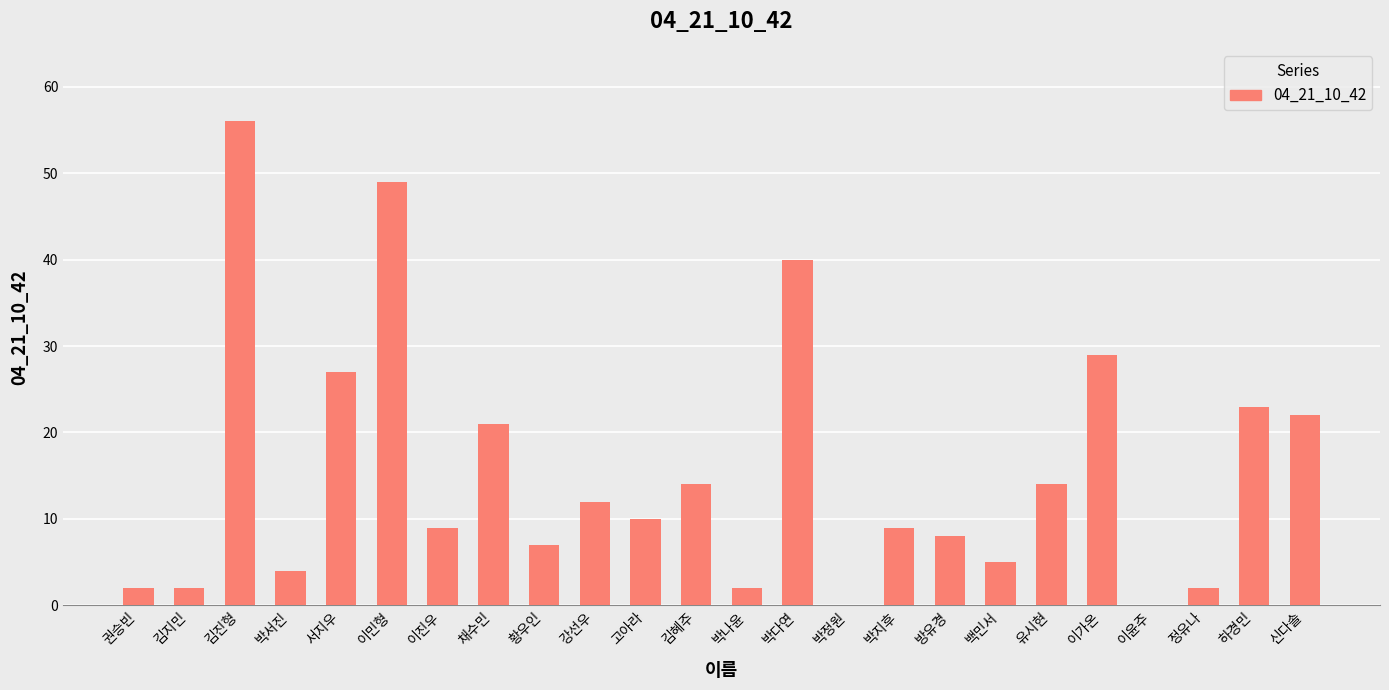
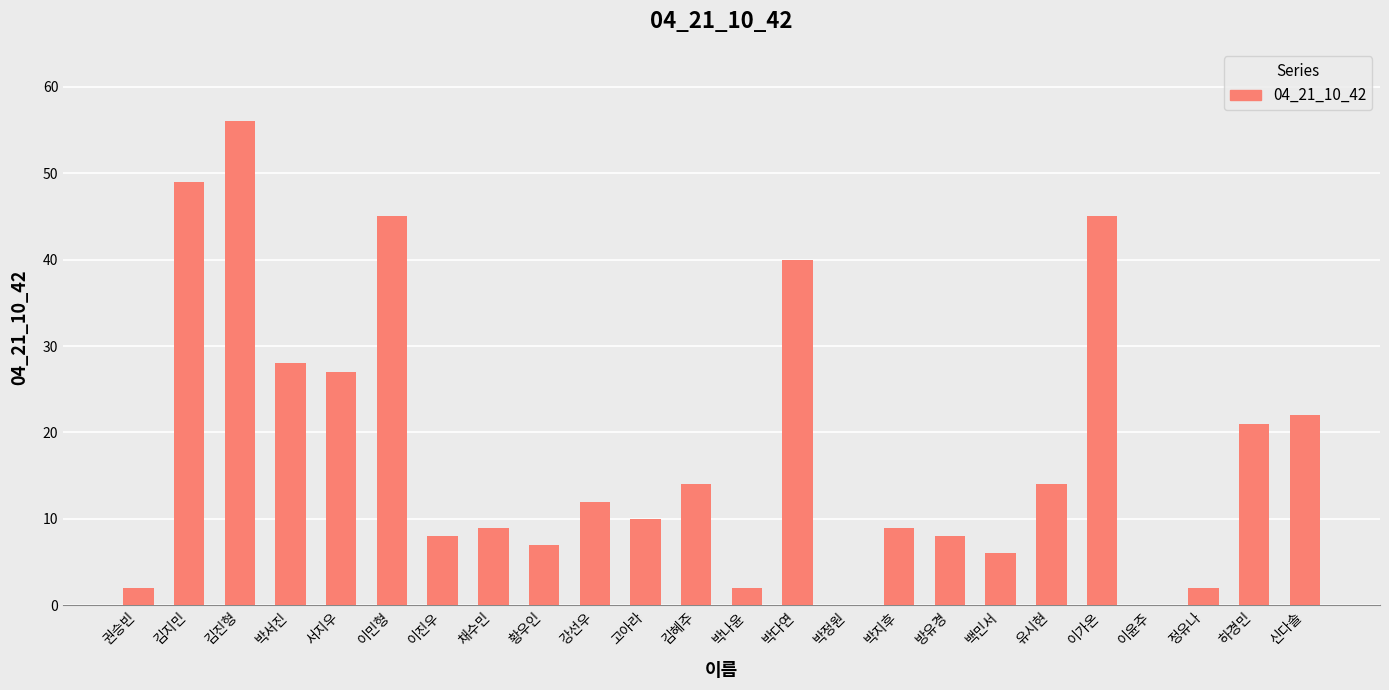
김지민: 2 -> 49
박서진: 4 -> 28
이민형: 49 -> 45
이진우: 9 -> 8
채수민: 21 -> 9
백민서: 5 -> 6
이가온: 29 -> 45
하경민: 23 -> 21
